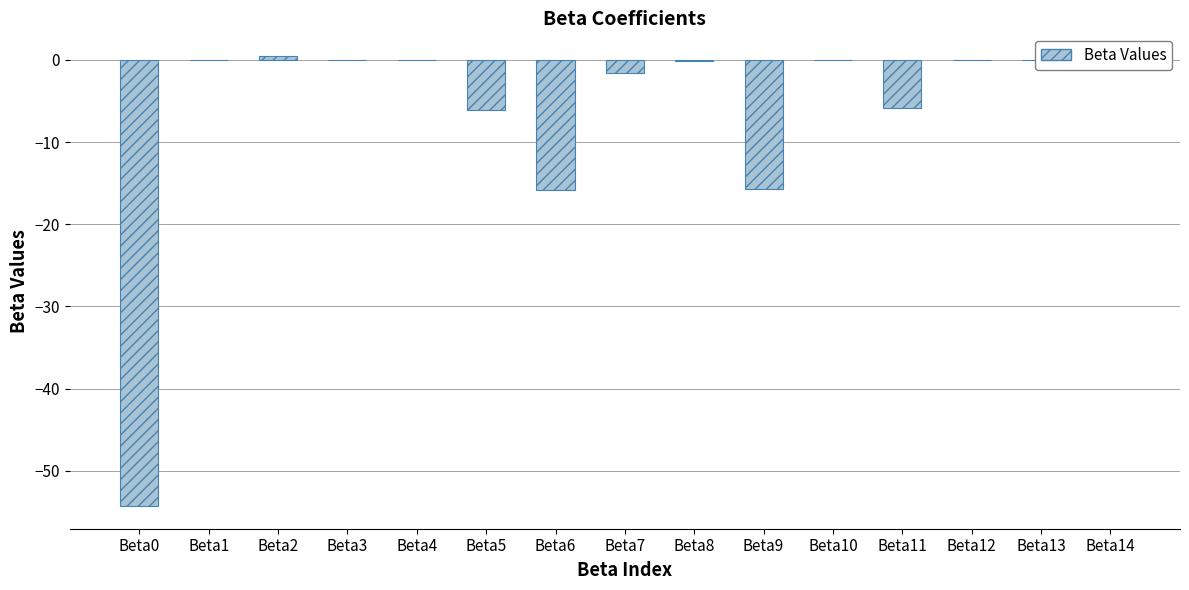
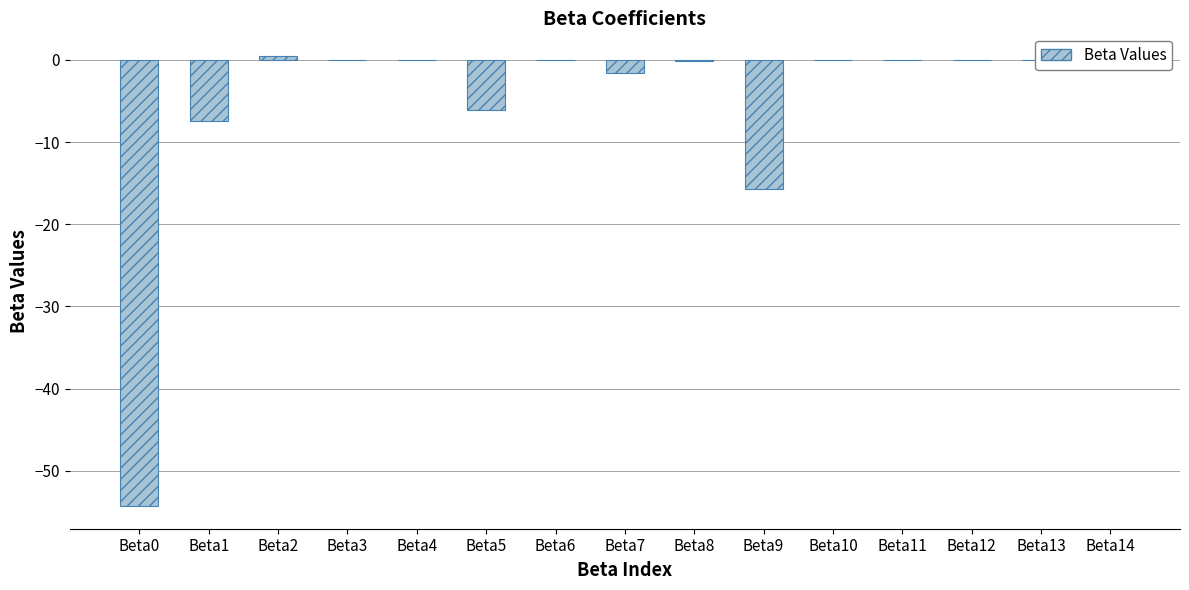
Beta1: 0 -> -7
Beta6: -16 -> 0
Beta11: -6 -> 0
